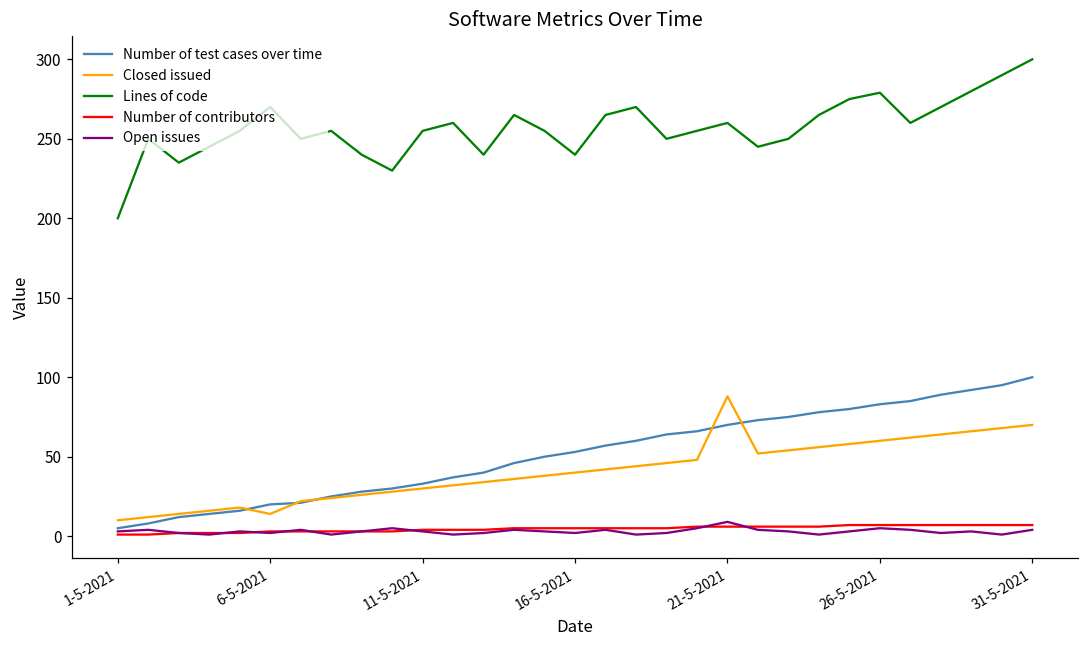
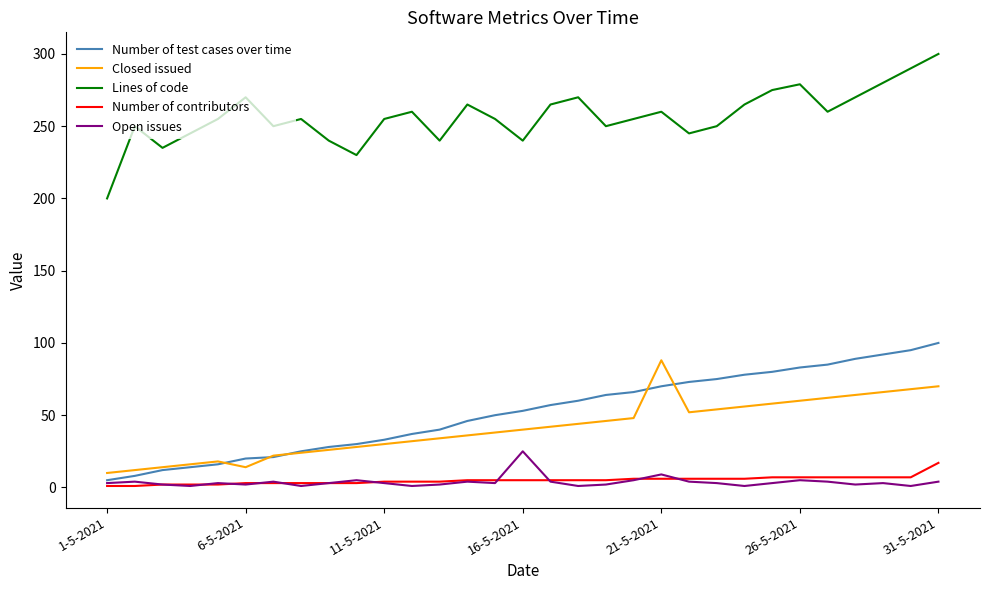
Open issues, 16-5-2021: 2 -> 25
Number of contributors, 31-5-2021: 7 -> 17
